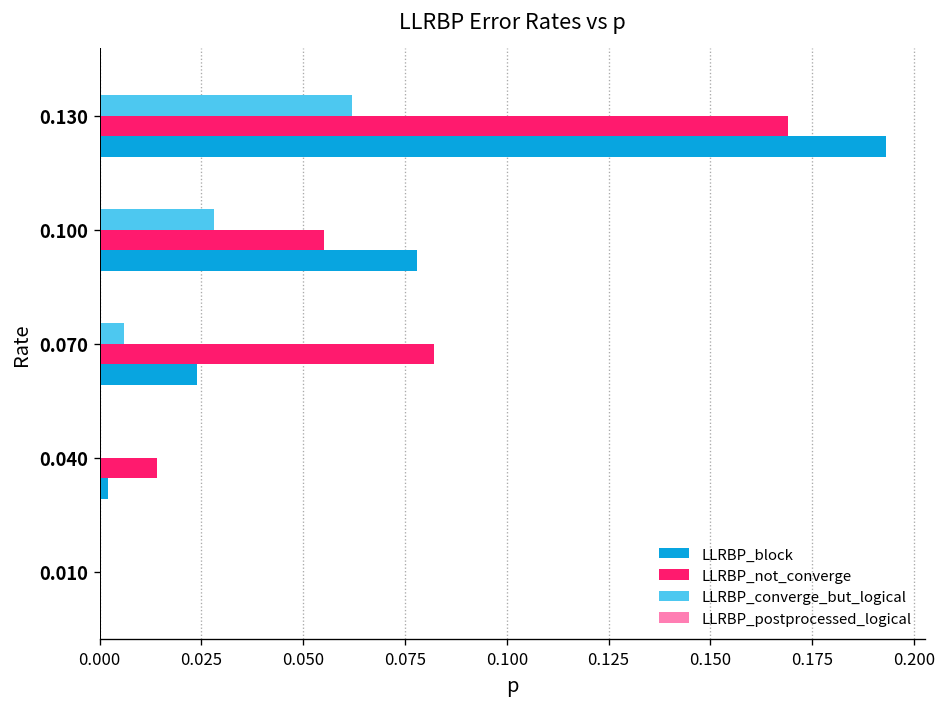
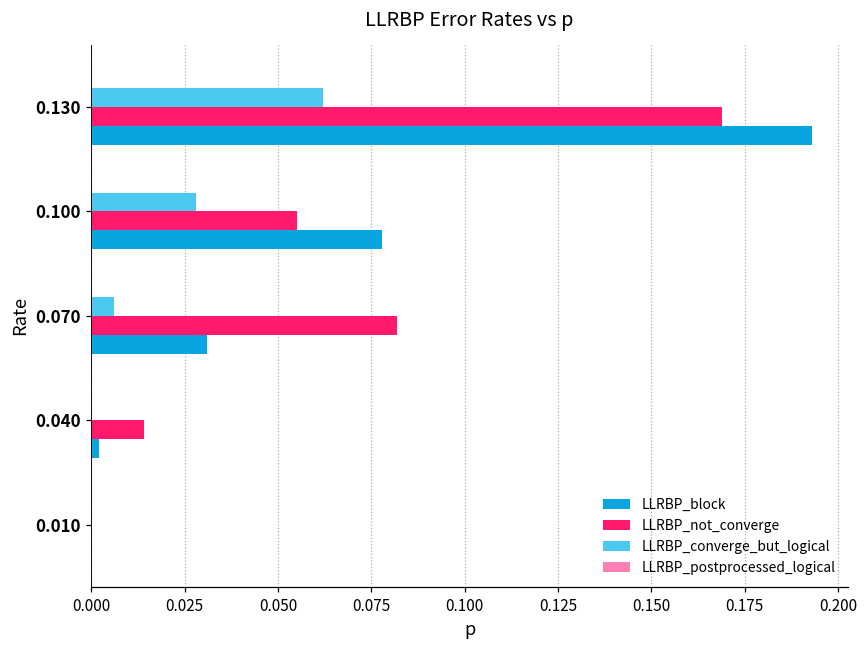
LLRBP_block, 0.070: 0.024 -> 0.031
